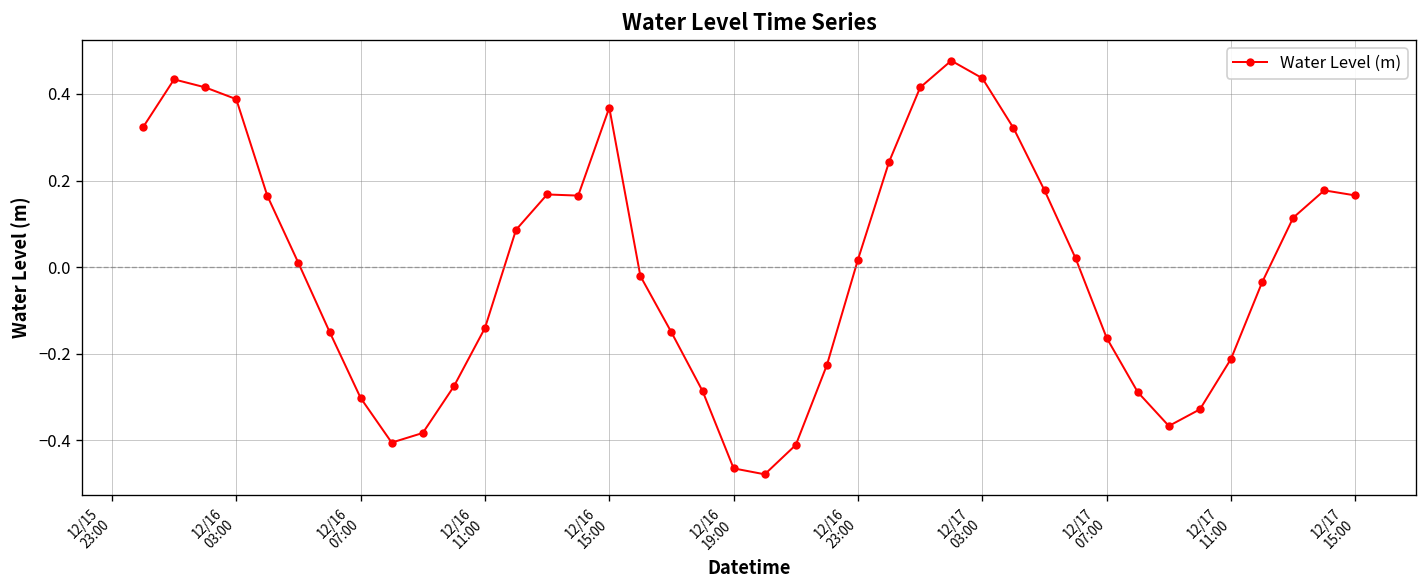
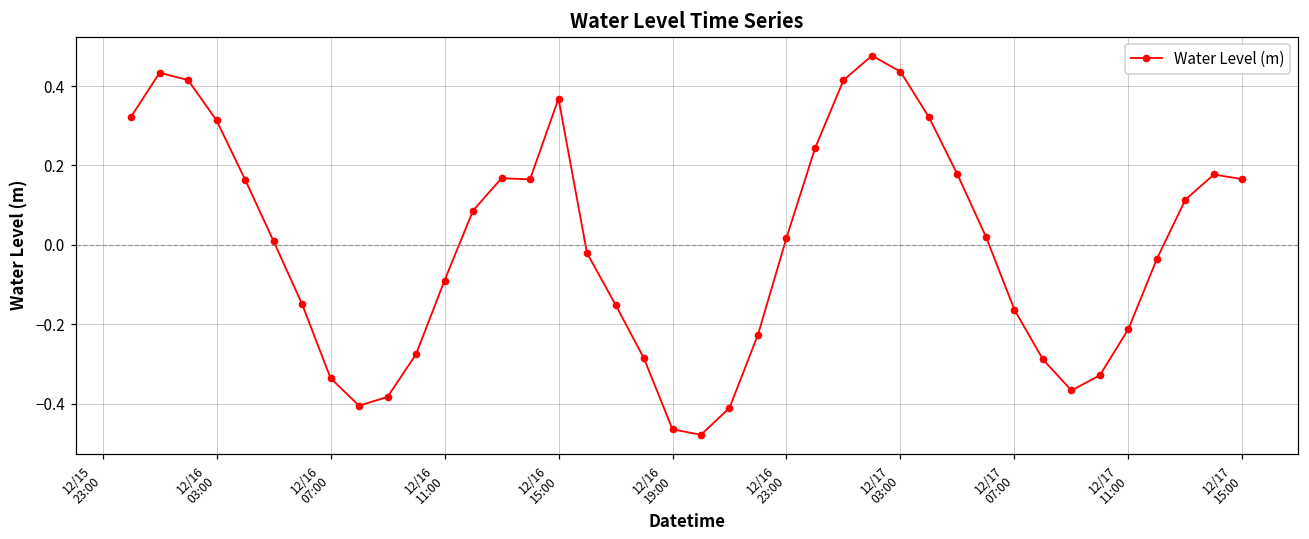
12/16 03:00: 0.39 -> 0.31
12/16 07:00: -0.30 -> -0.34
12/16 11:00: -0.14 -> -0.09
